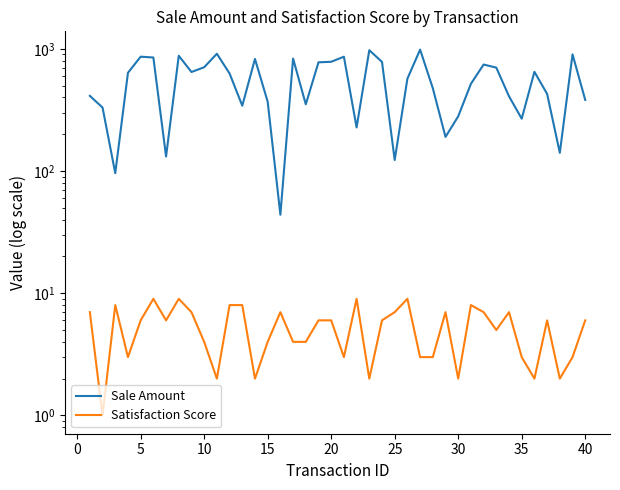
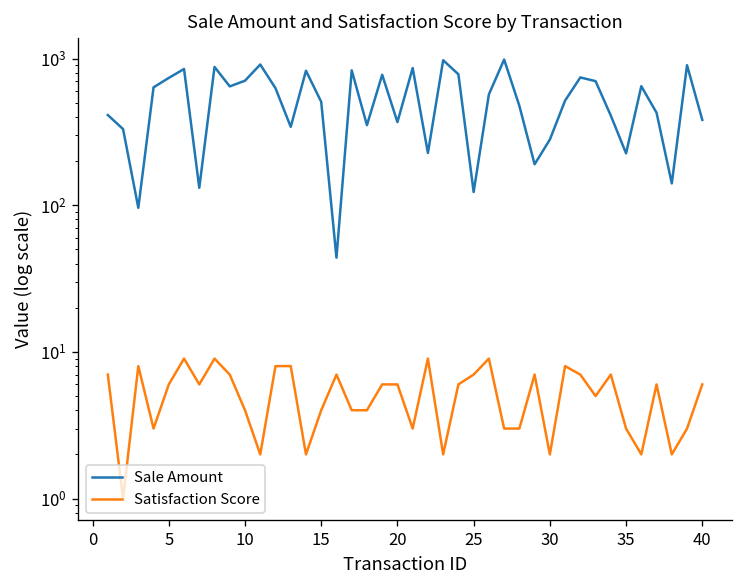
Sale Amount, 5: 900 -> 700
Sale Amount, 15: 370 -> 510
Sale Amount, 20: 800 -> 370
Sale Amount, 35: 270 -> 230
